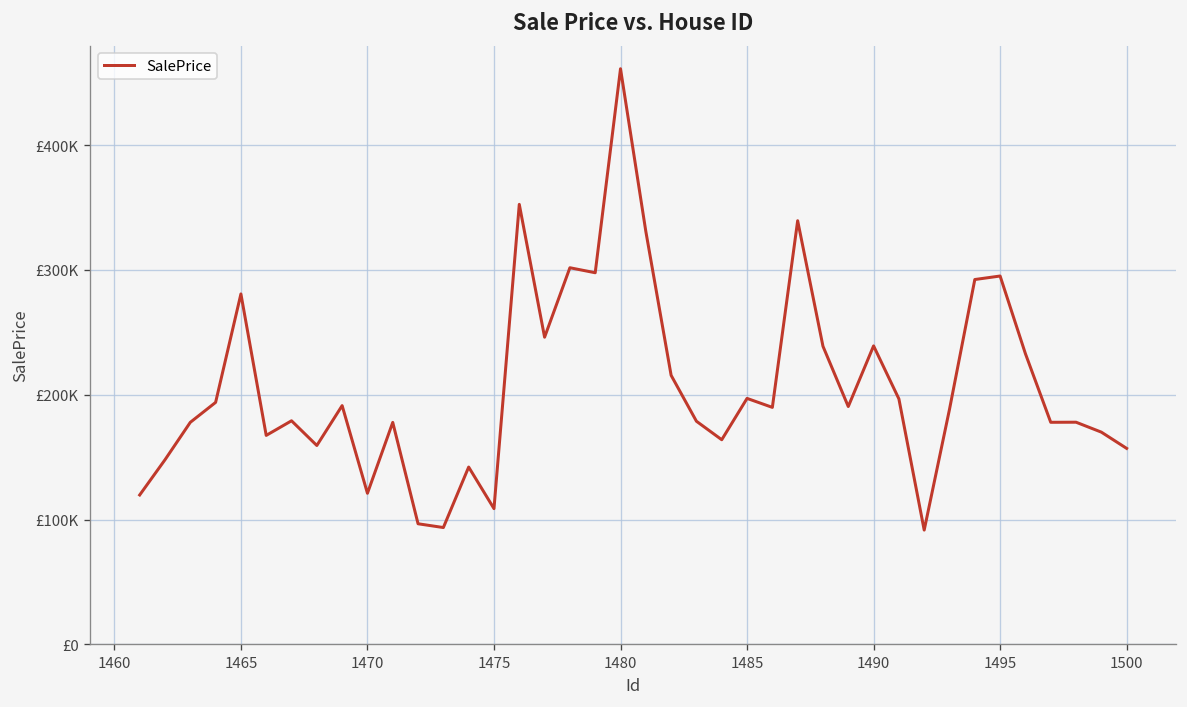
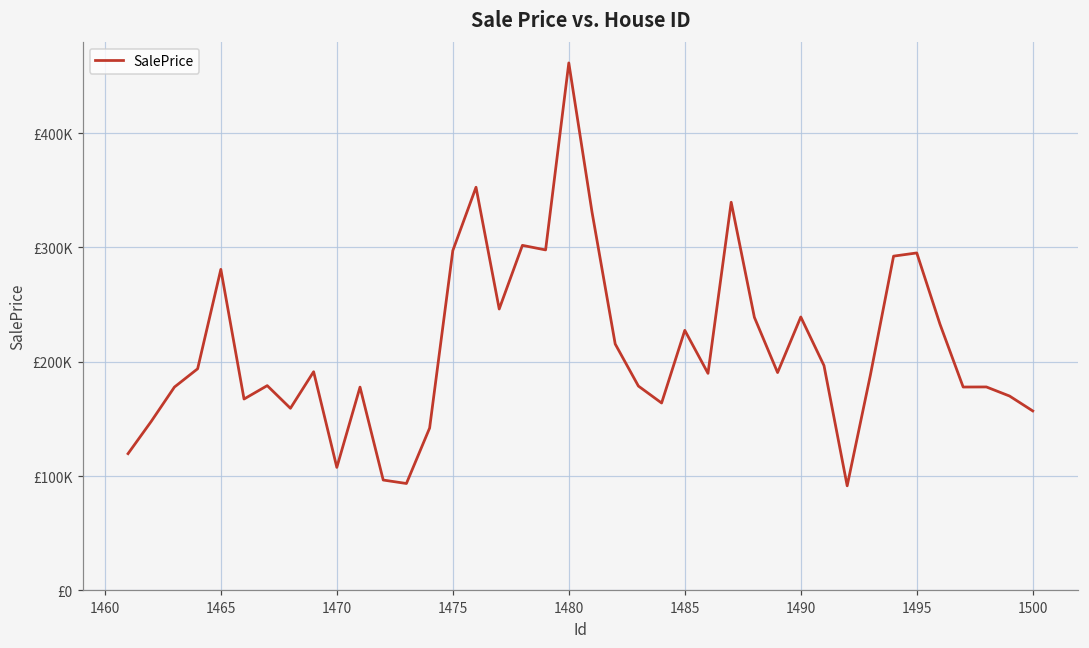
1470: £121000 -> £108000
1475: £109000 -> £297000
1485: £197000 -> £227000
